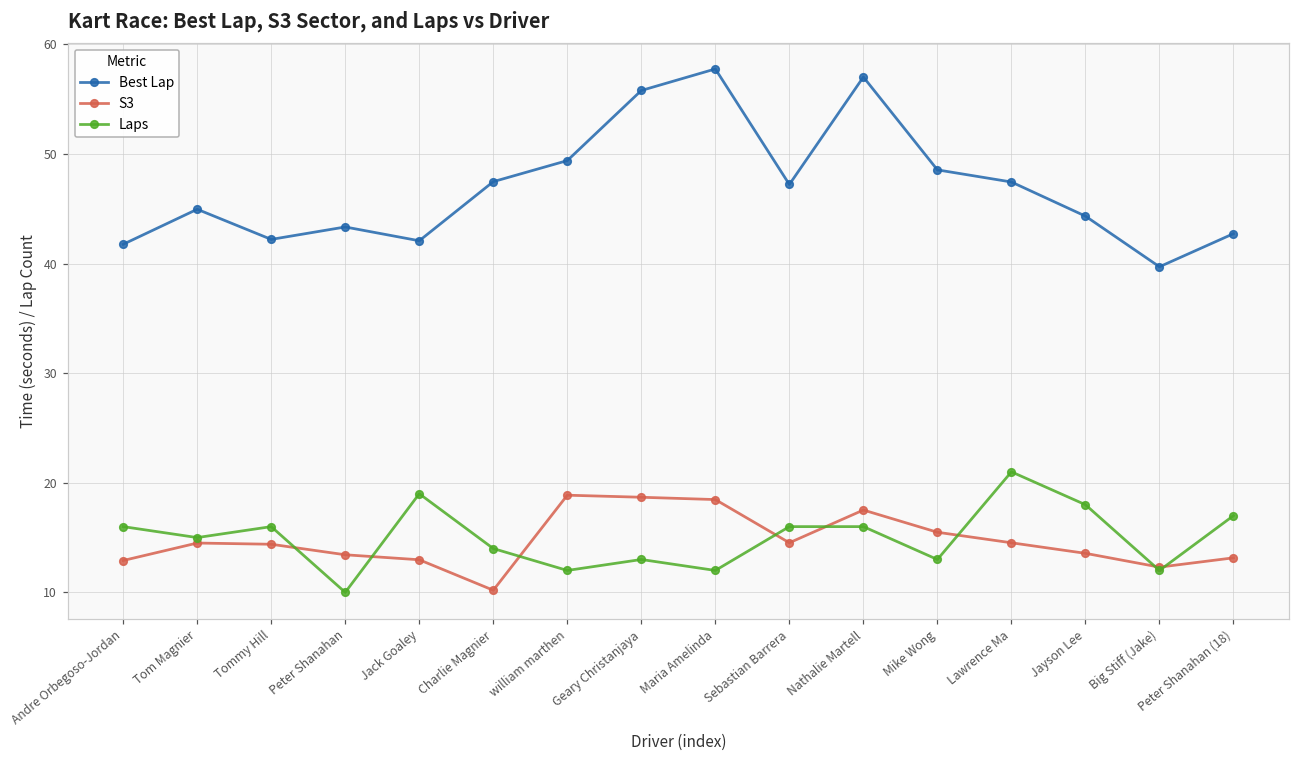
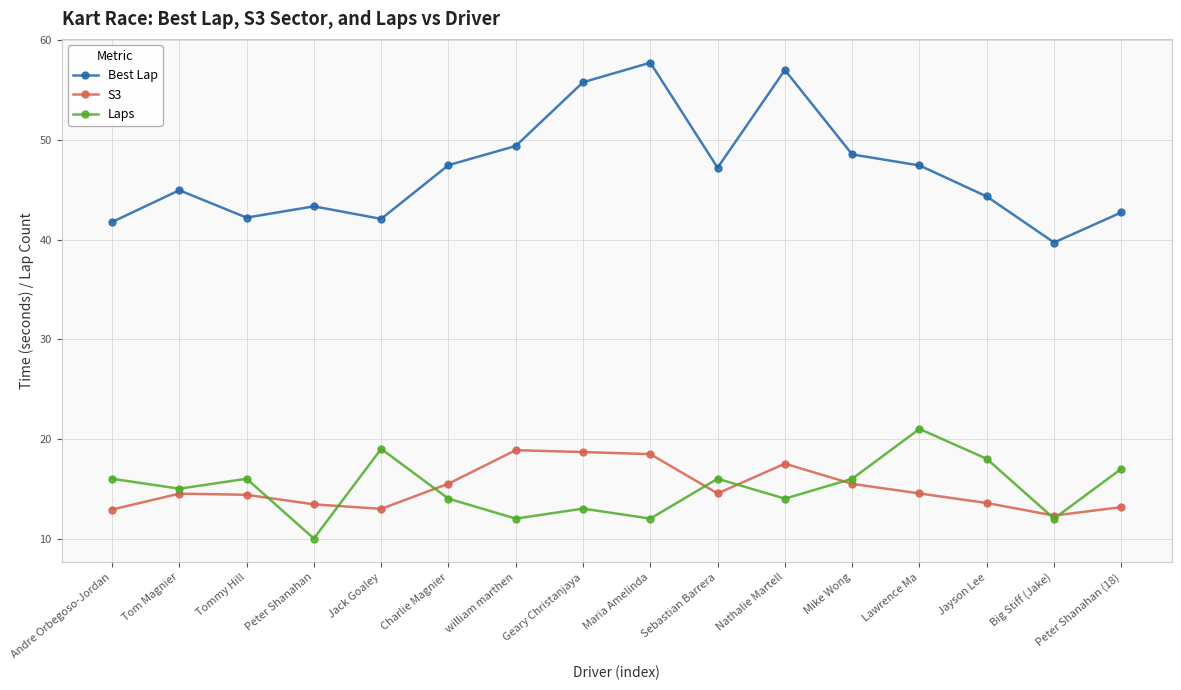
S3, Charlie Magnier: 10 -> 16
Laps, Nathalie Martell: 16 -> 14
Laps, Mike Wong: 13 -> 16
